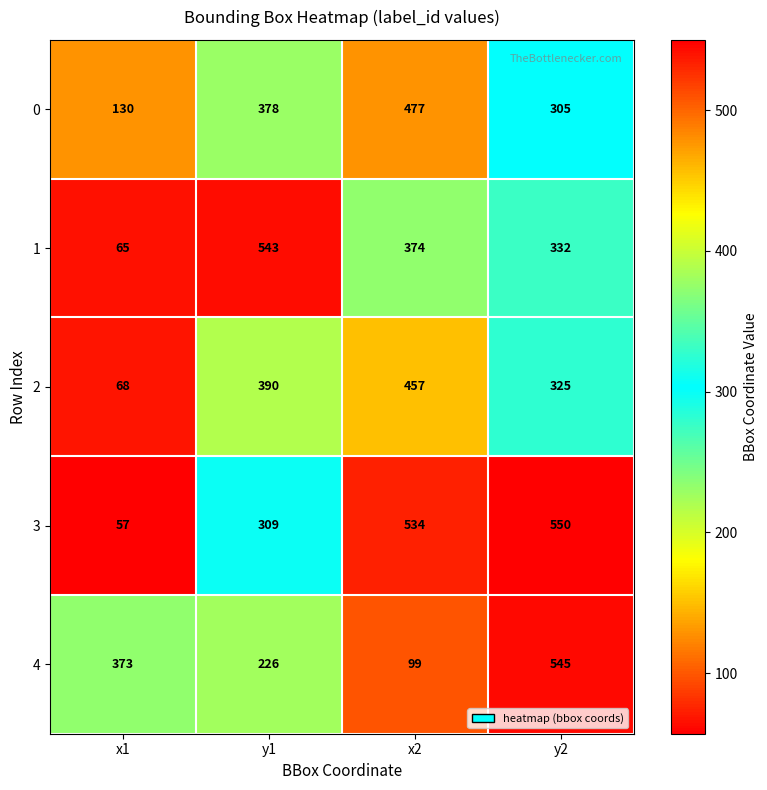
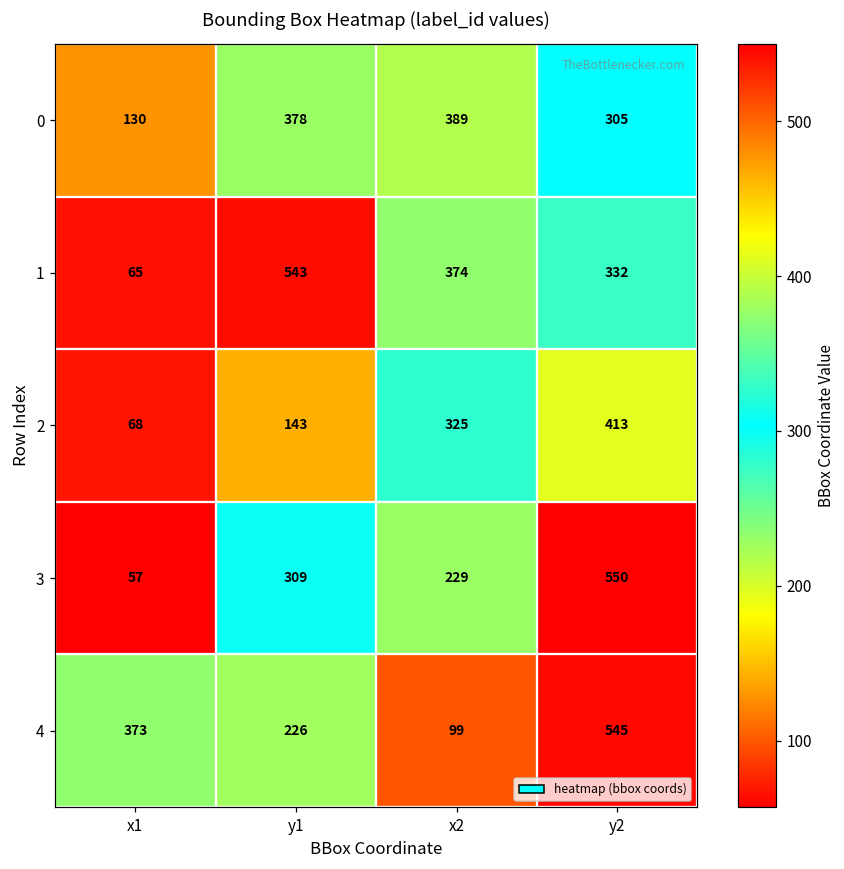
0, x2: 477 -> 389
2, y1: 390 -> 143
2, x2: 457 -> 325
2, y2: 325 -> 413
3, x2: 534 -> 229
